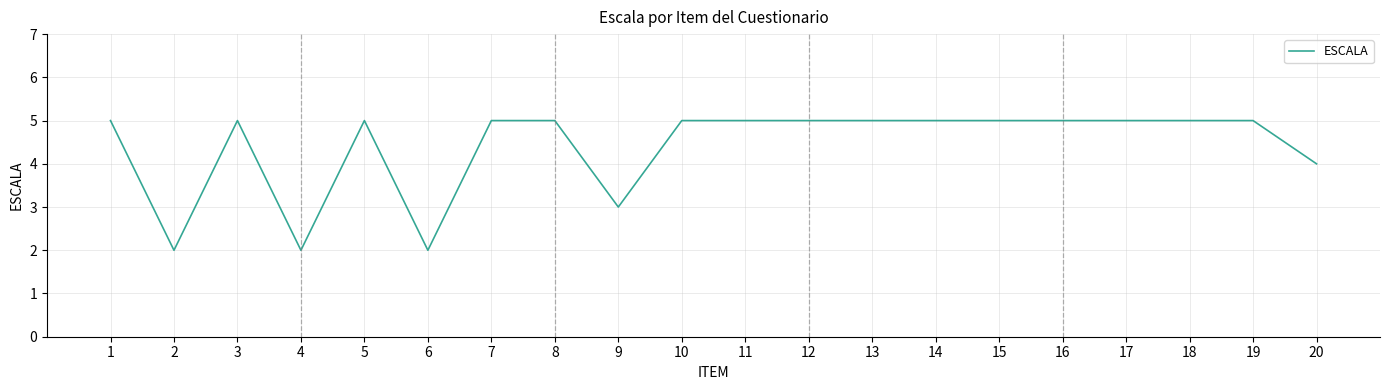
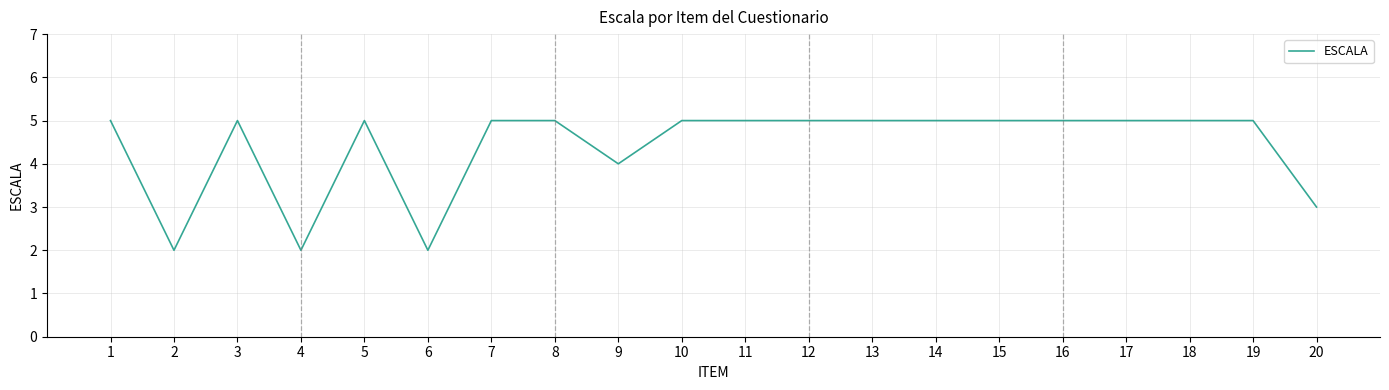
9: 3 -> 4
20: 4 -> 3
